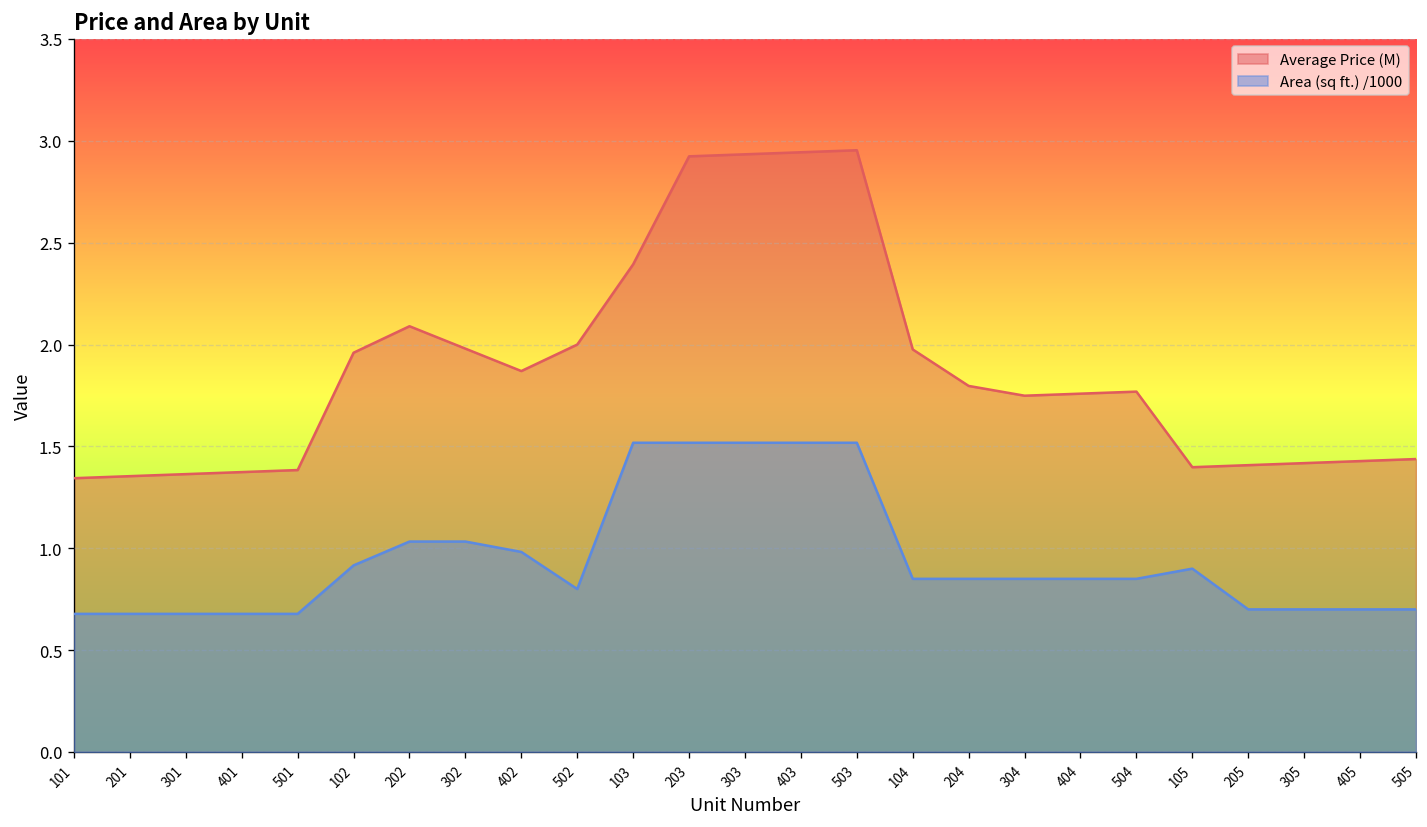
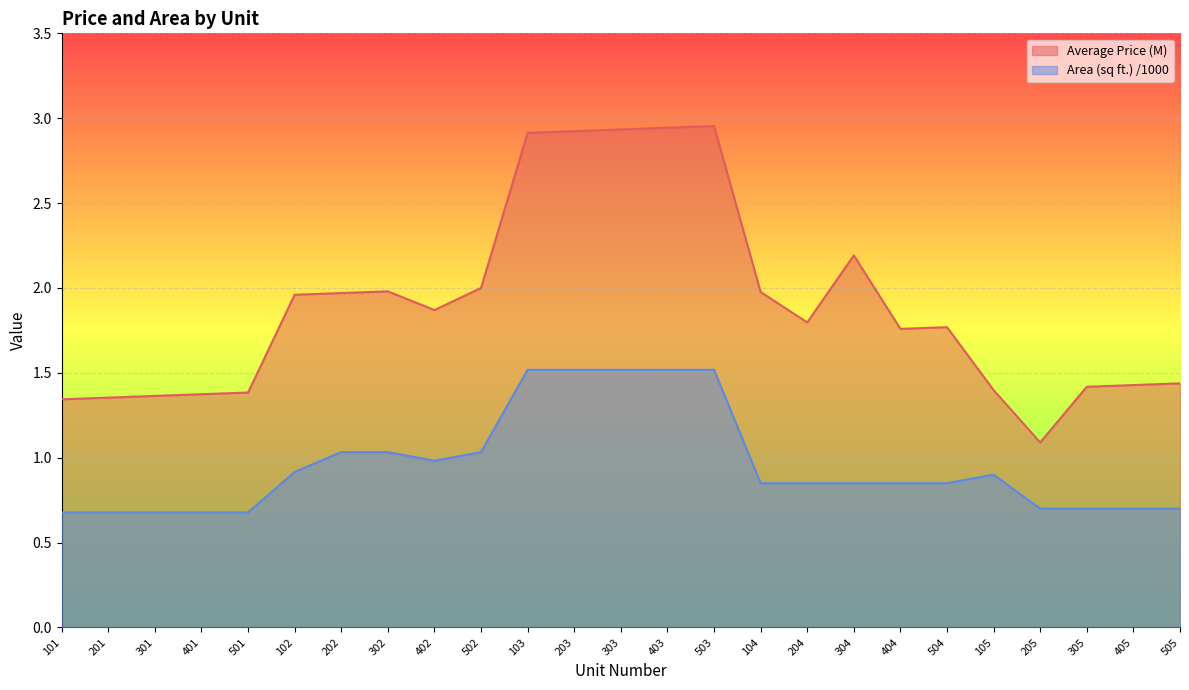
Average Price (M), 202: 2.09 -> 1.97
Area (sq ft.) /1000, 502: 0.80 -> 1.03
Average Price (M), 103: 2.39 -> 2.91
Average Price (M), 304: 1.75 -> 2.19
Average Price (M), 205: 1.41 -> 1.09
